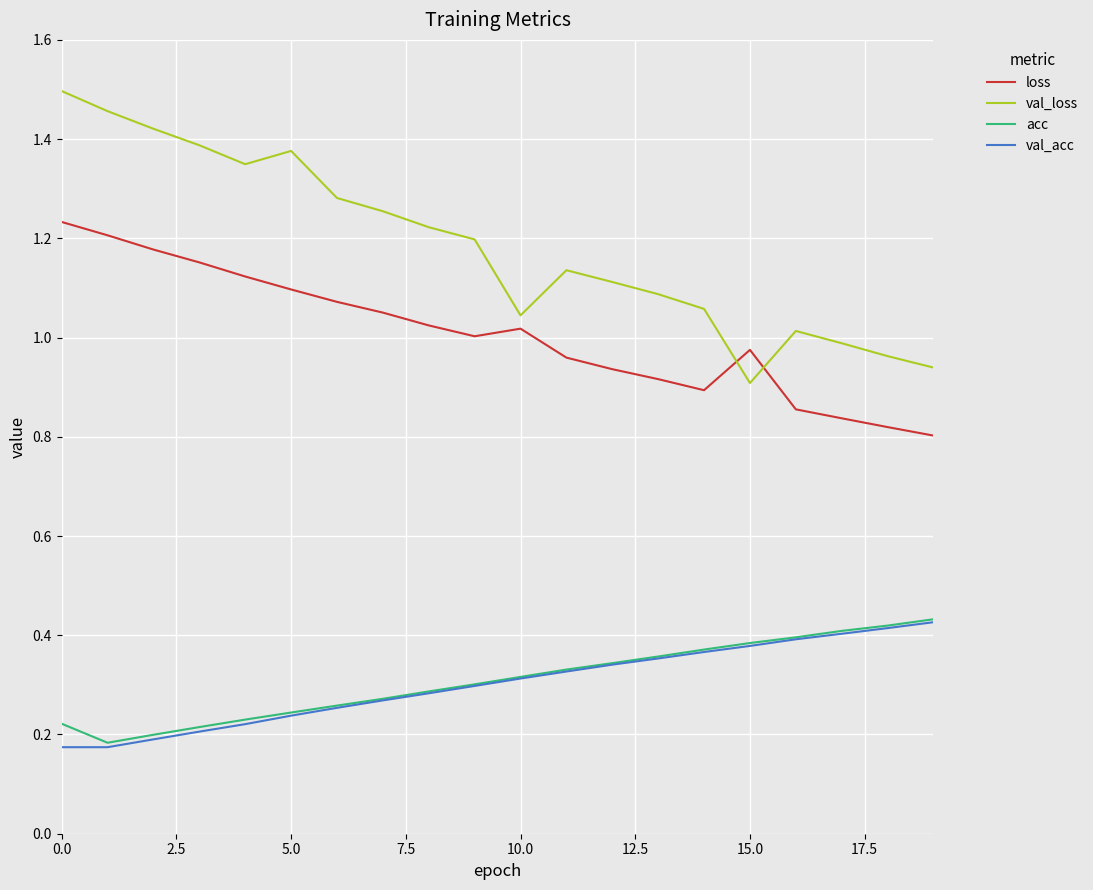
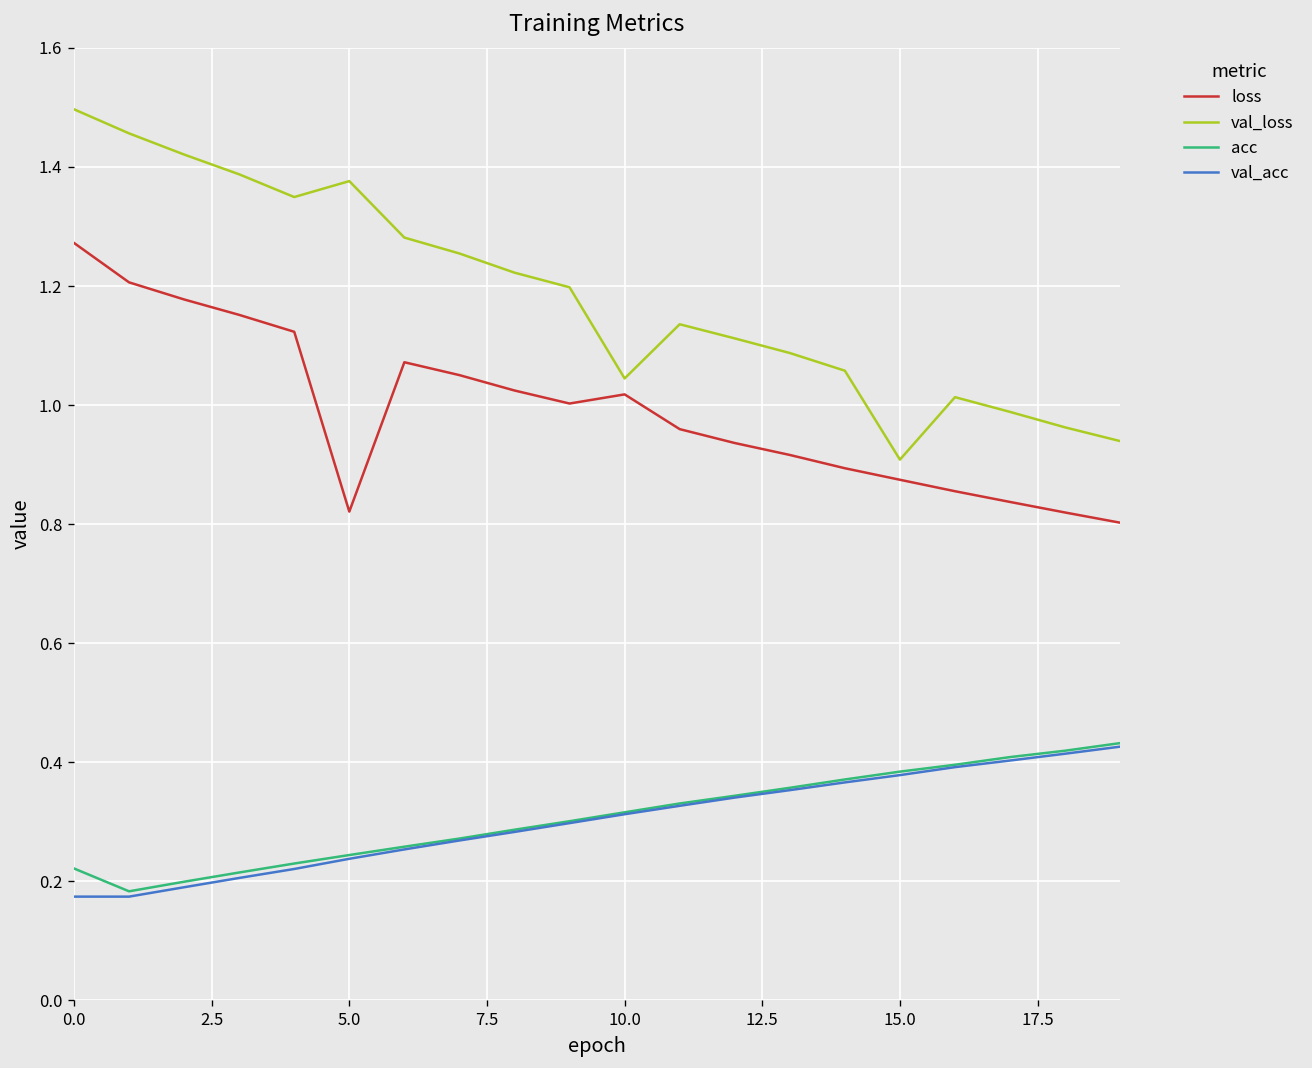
loss, 0.0: 1.23 -> 1.27
loss, 5.0: 1.10 -> 0.82
loss, 15.0: 0.98 -> 0.87
